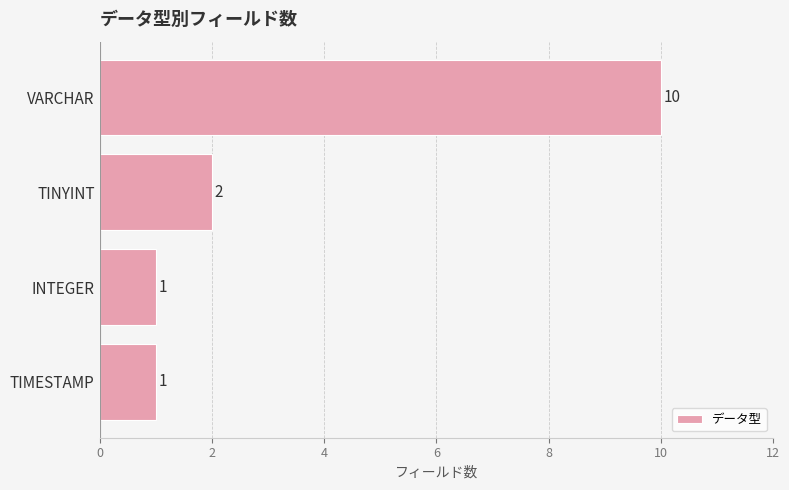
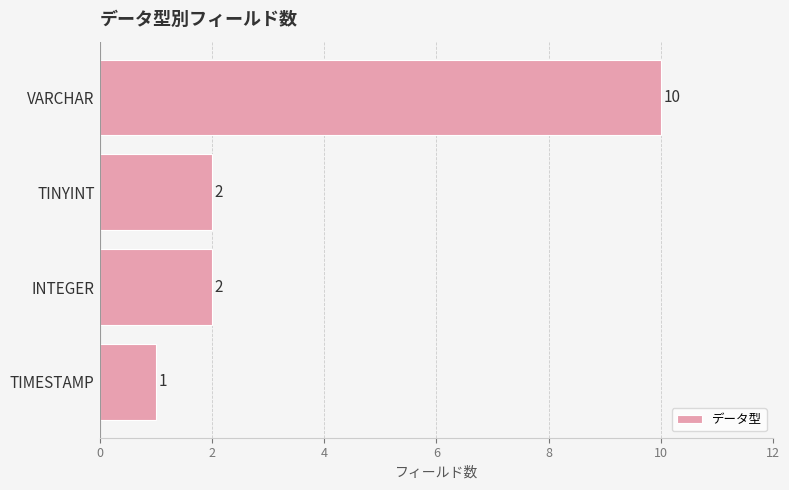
INTEGER: 1 -> 2
